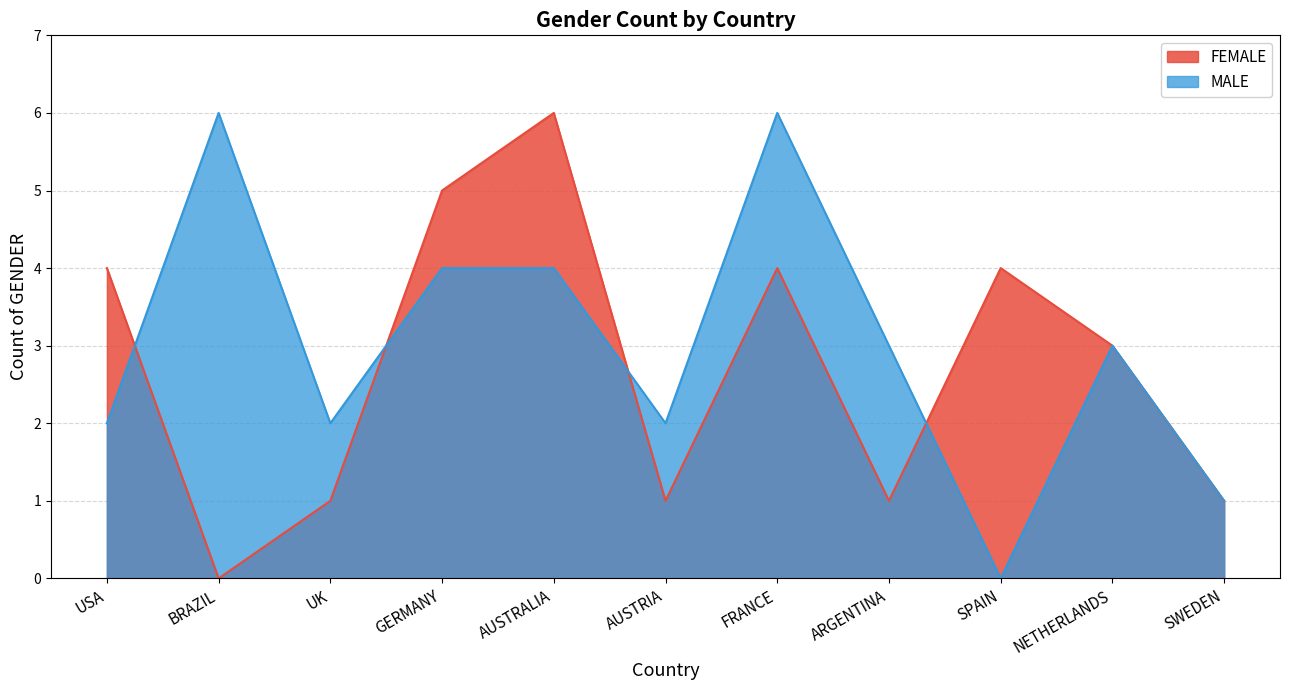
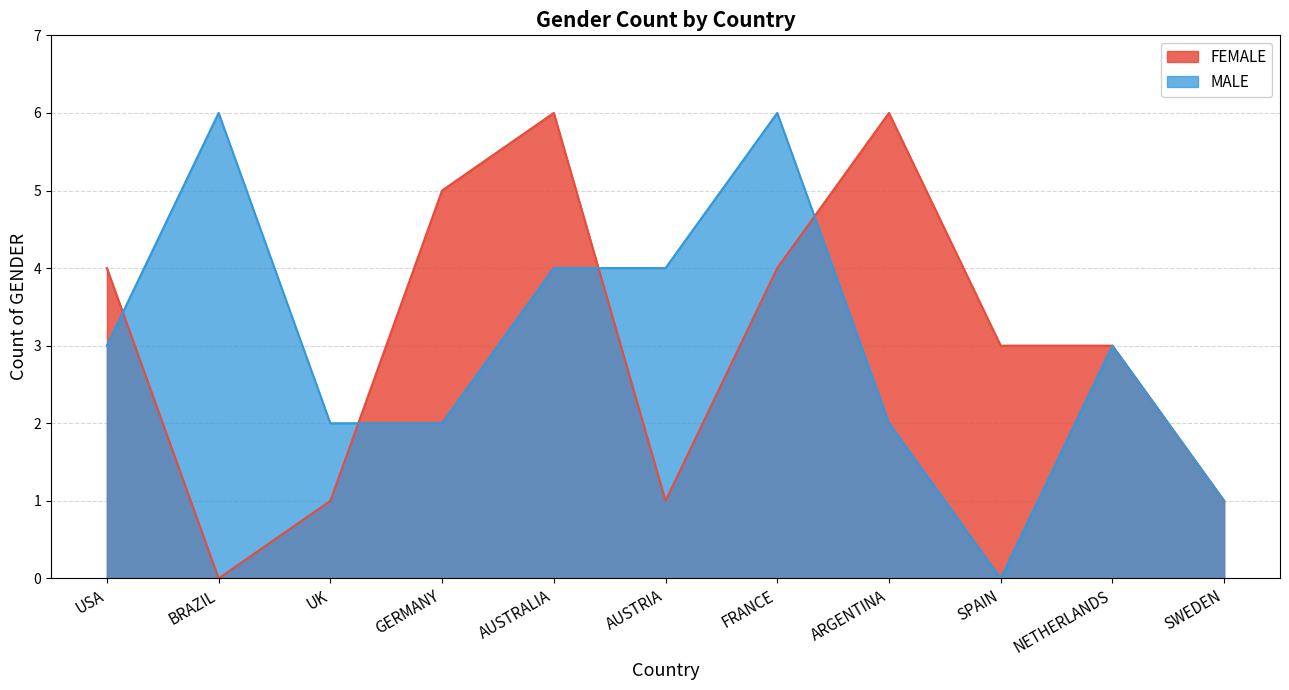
MALE, USA: 2 -> 3
MALE, GERMANY: 4 -> 2
MALE, AUSTRIA: 2 -> 4
FEMALE, ARGENTINA: 1 -> 6
MALE, ARGENTINA: 3 -> 2
FEMALE, SPAIN: 4 -> 3
